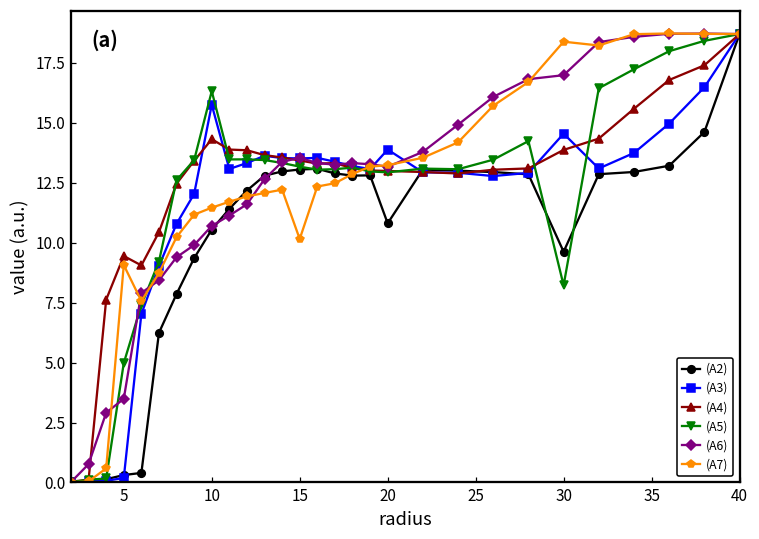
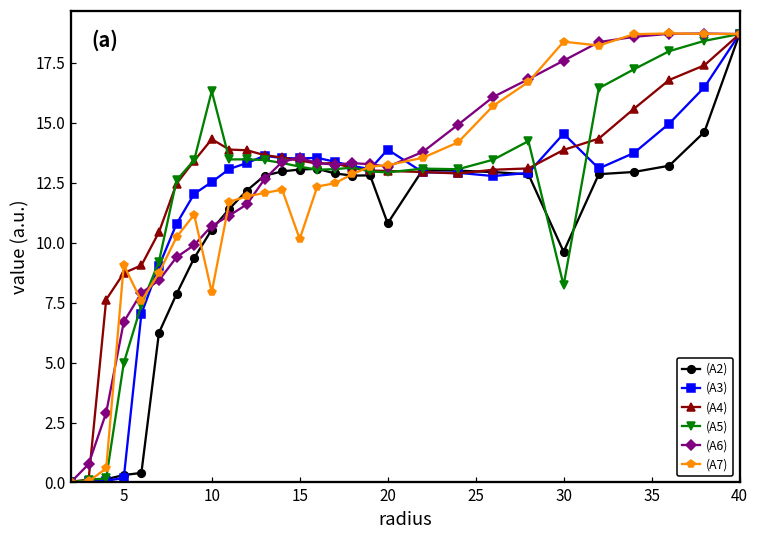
(A4), 5: 9.4 -> 8.7
(A6), 5: 3.5 -> 6.7
(A3), 10: 15.8 -> 12.5
(A7), 10: 11.5 -> 7.9
(A6), 30: 17.0 -> 17.6
